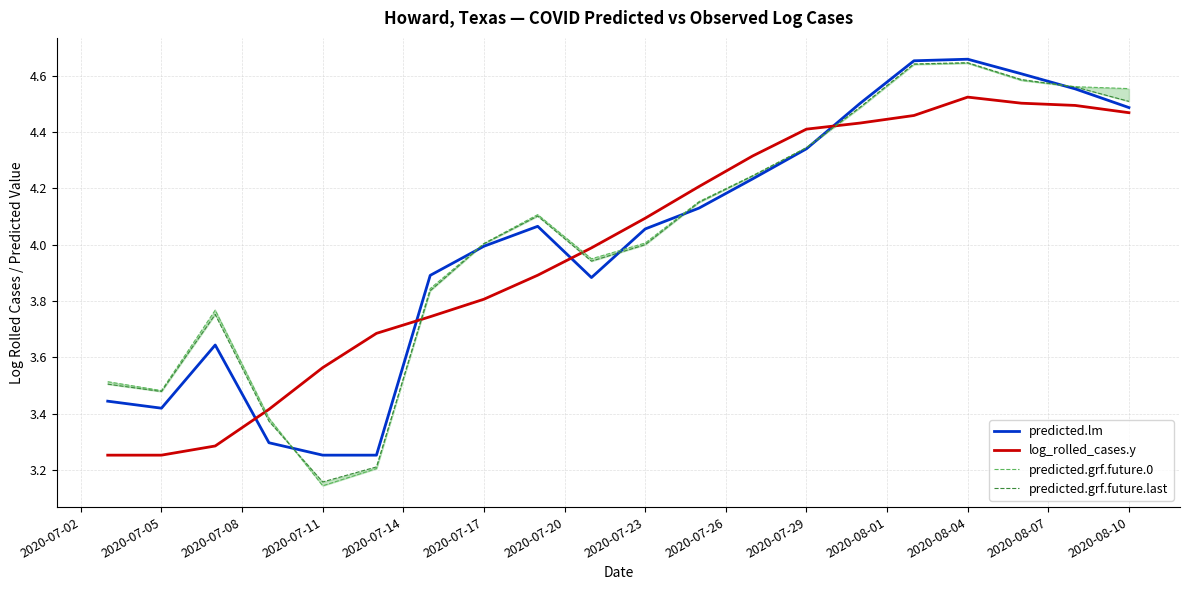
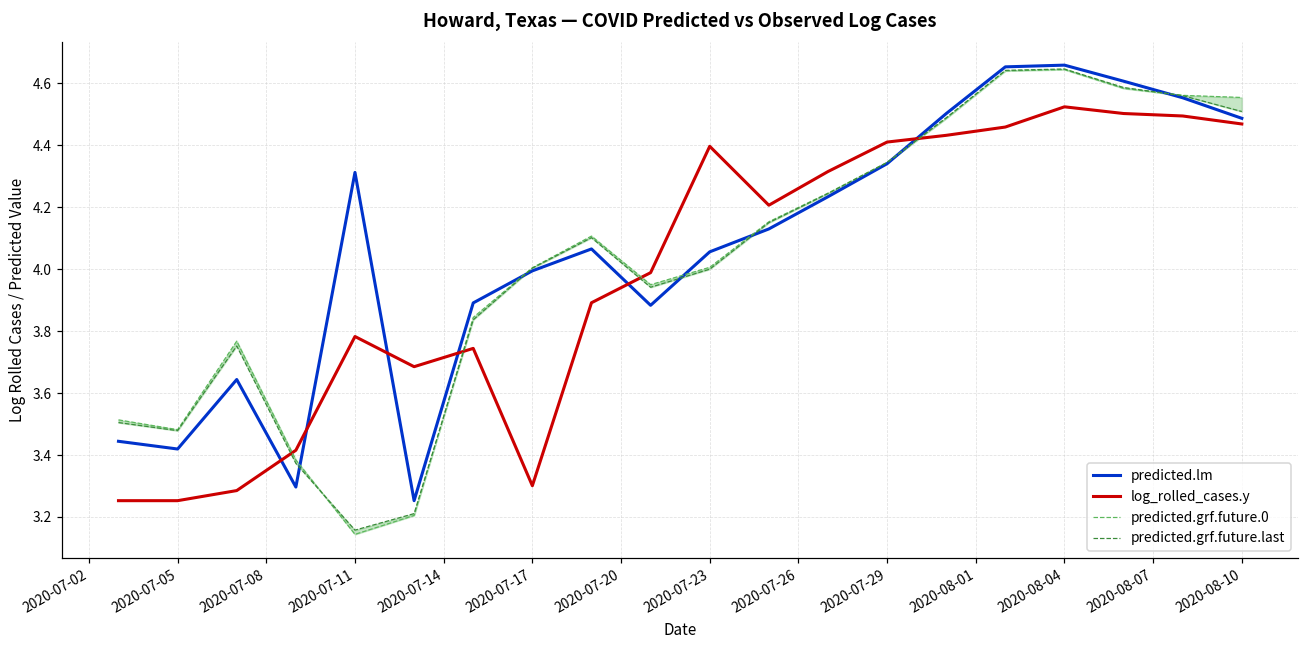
predicted.lm, 2020-07-11: 3.25 -> 4.31
log_rolled_cases.y, 2020-07-11: 3.56 -> 3.78
log_rolled_cases.y, 2020-07-17: 3.81 -> 3.30
log_rolled_cases.y, 2020-07-23: 4.09 -> 4.40
